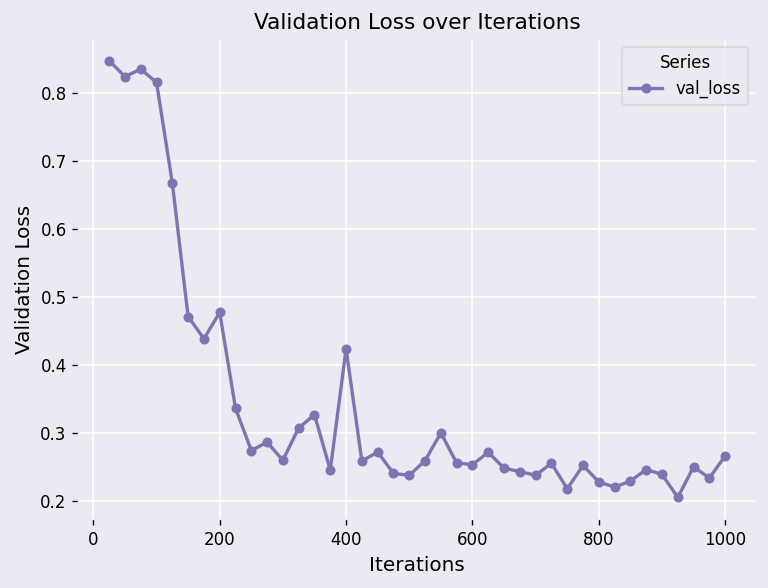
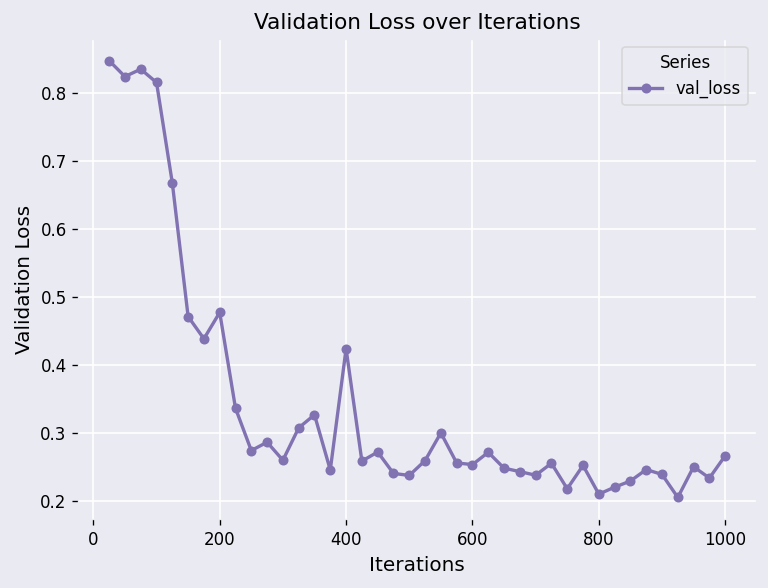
800: 0.23 -> 0.21
